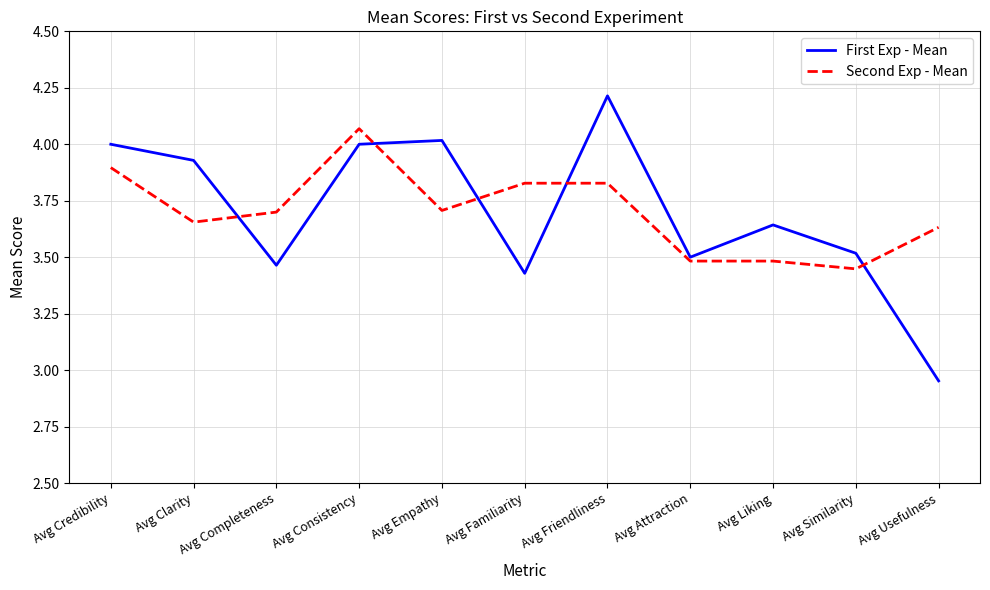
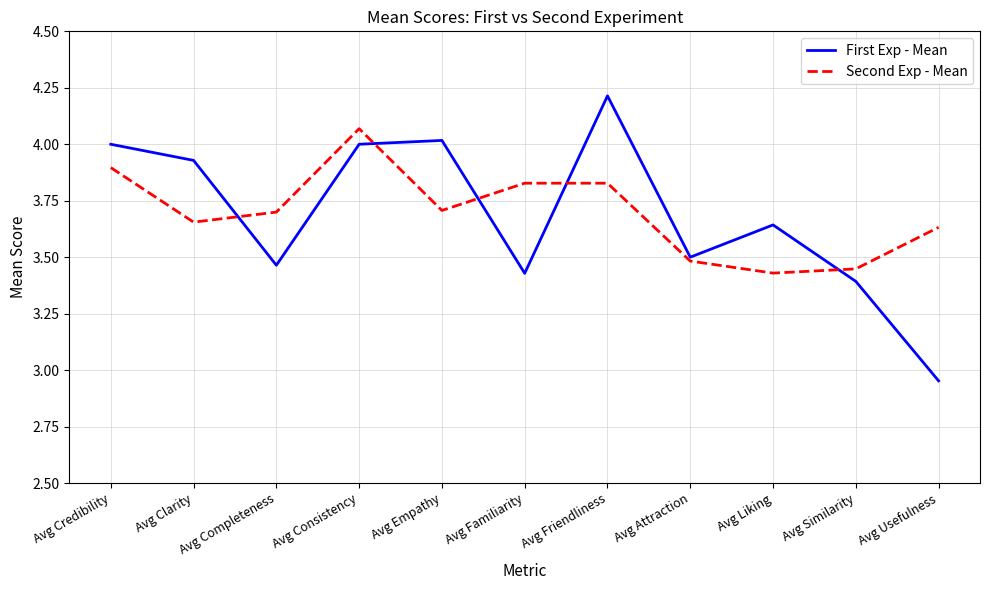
Second Exp - Mean, Avg Liking: 3.48 -> 3.43
First Exp - Mean, Avg Similarity: 3.52 -> 3.39
